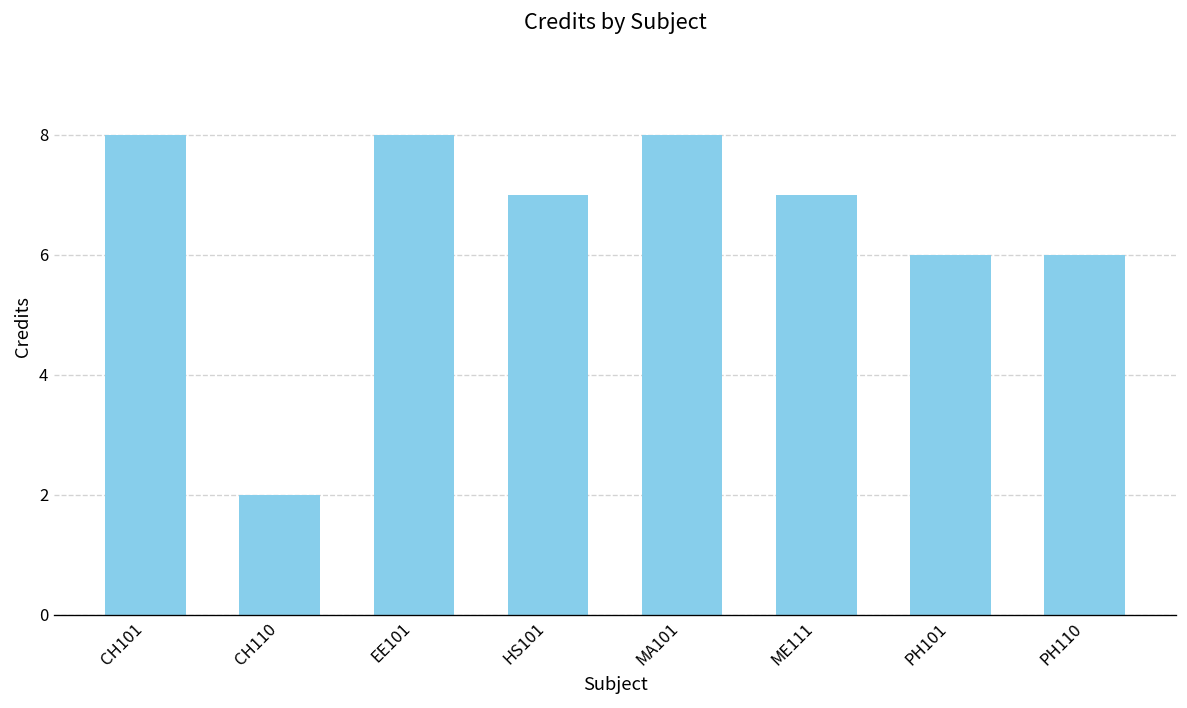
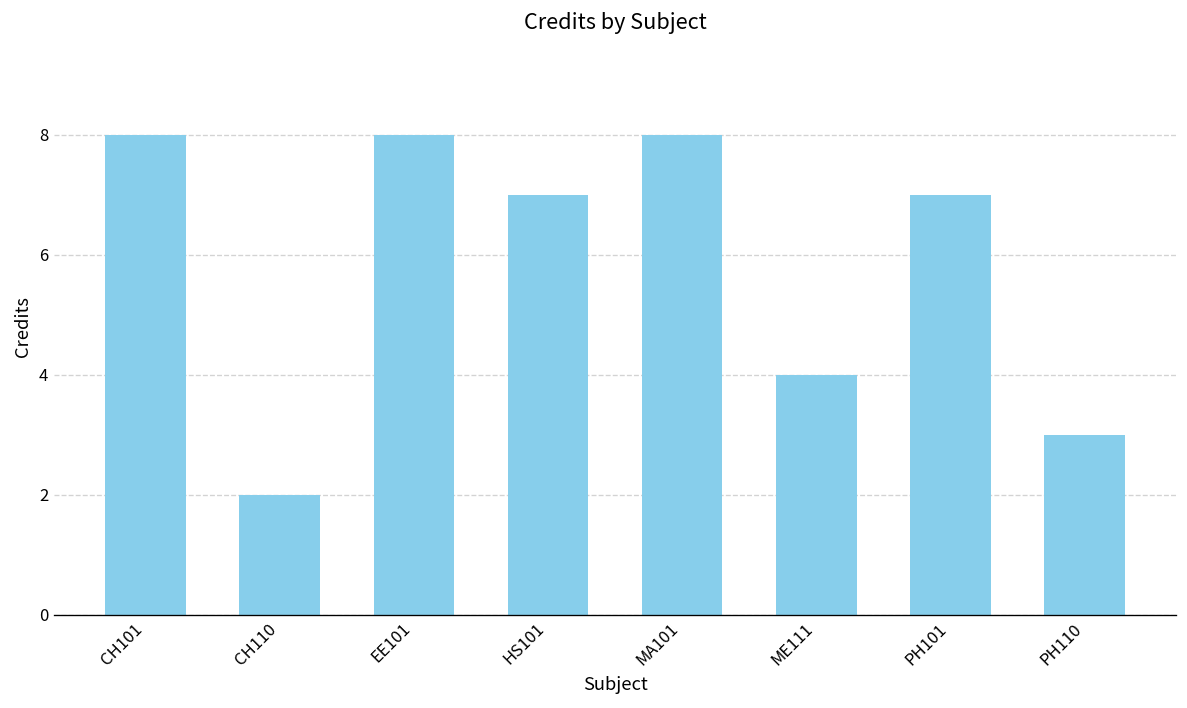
ME111: 7 -> 4
PH101: 6 -> 7
PH110: 6 -> 3
